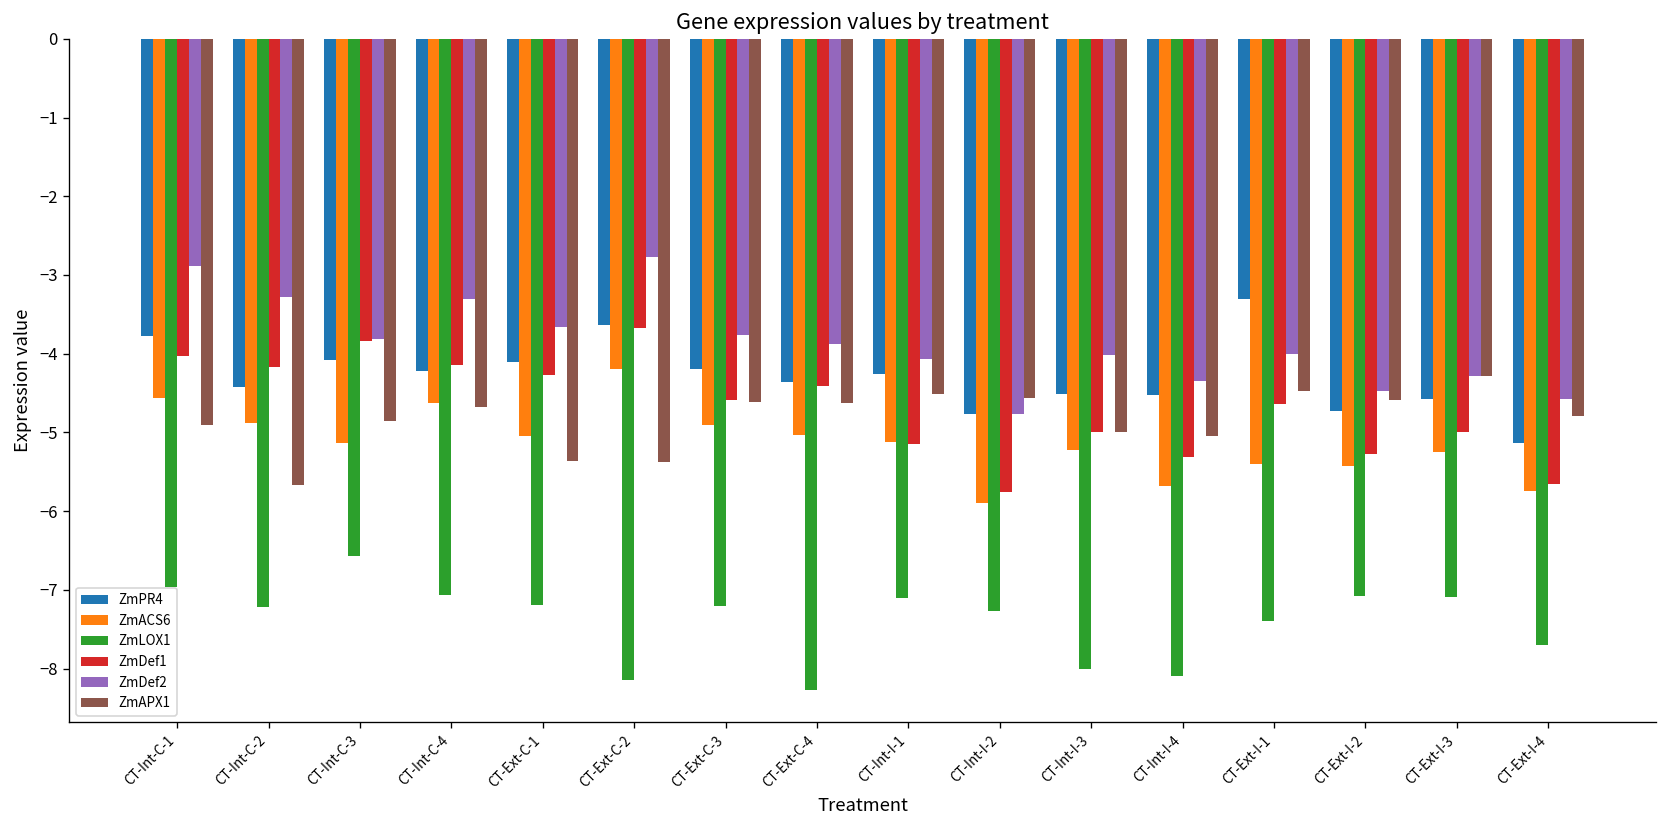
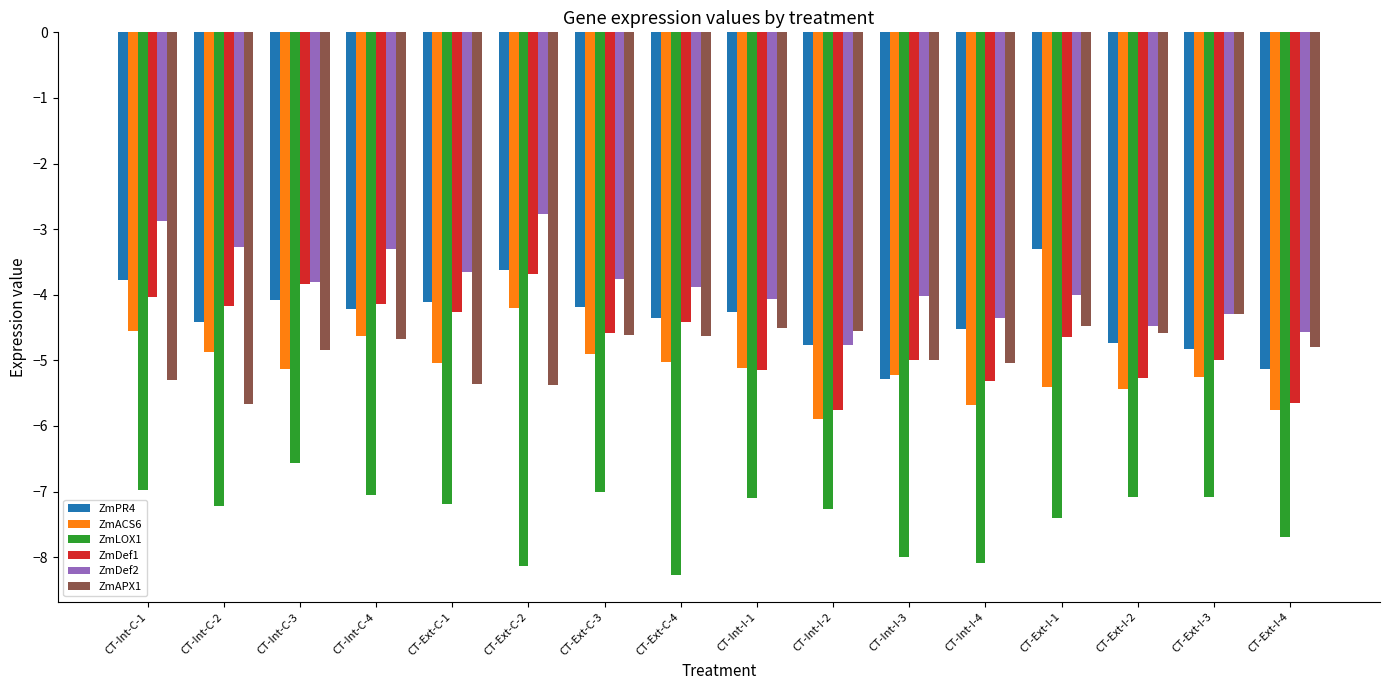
ZmAPX1, CT-Int-C-1: -4.9 -> -5.3
ZmLOX1, CT-Ext-C-3: -7.2 -> -7.0
ZmPR4, CT-Int-I-3: -4.5 -> -5.3
ZmPR4, CT-Ext-I-3: -4.6 -> -4.8
